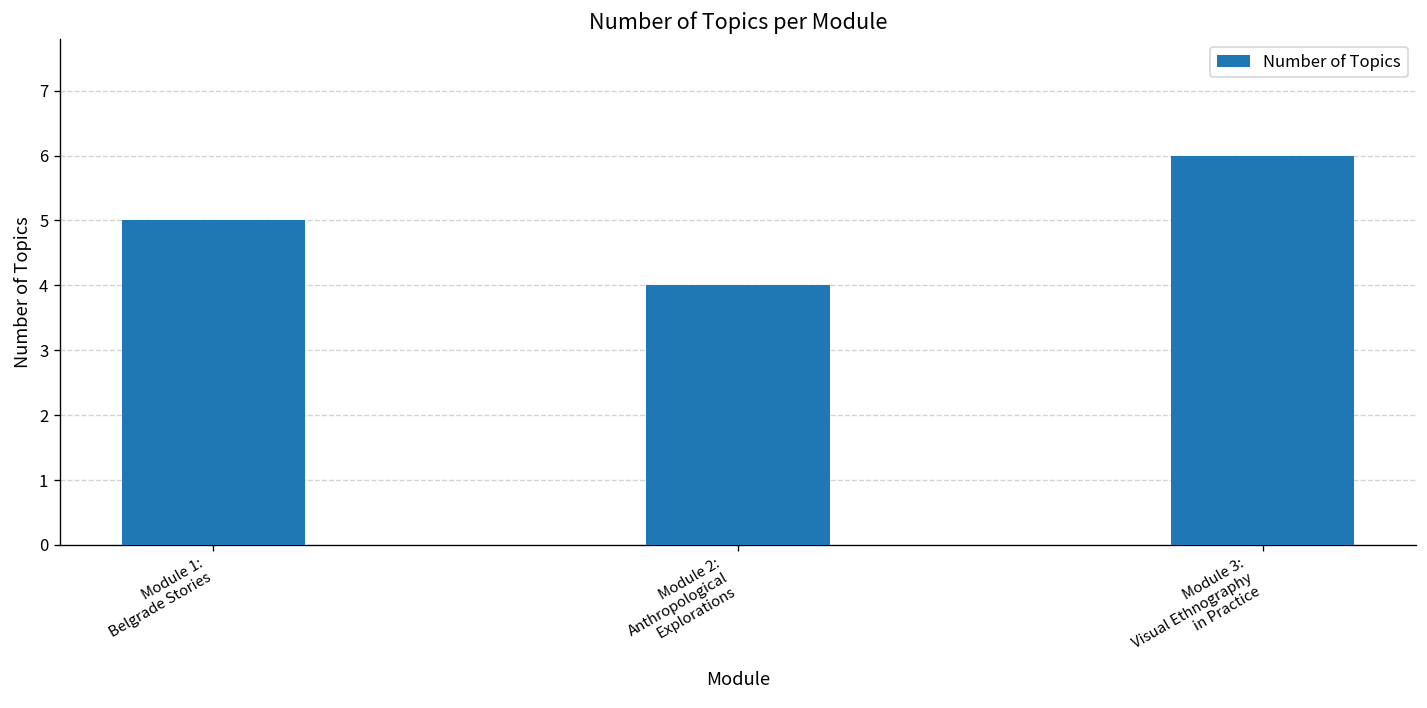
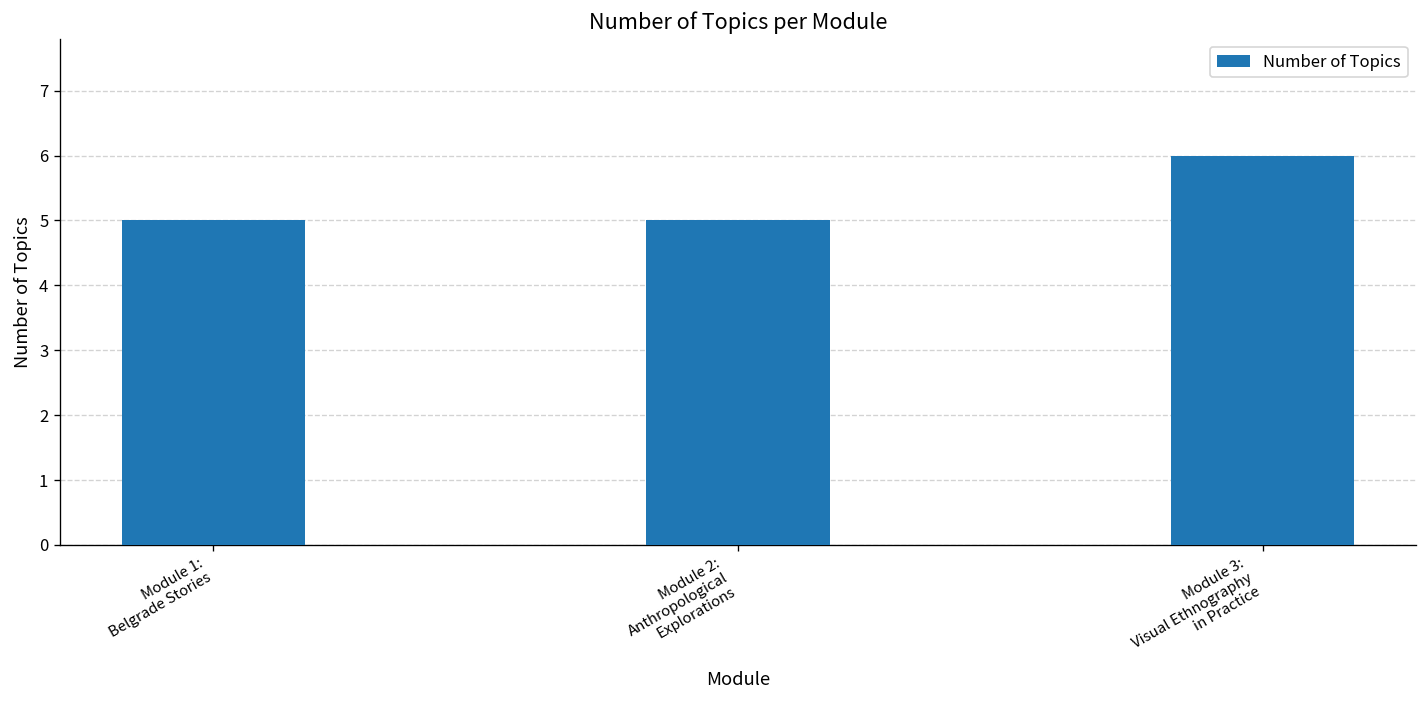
Module 2: Anthropological Explorations: 4 -> 5
